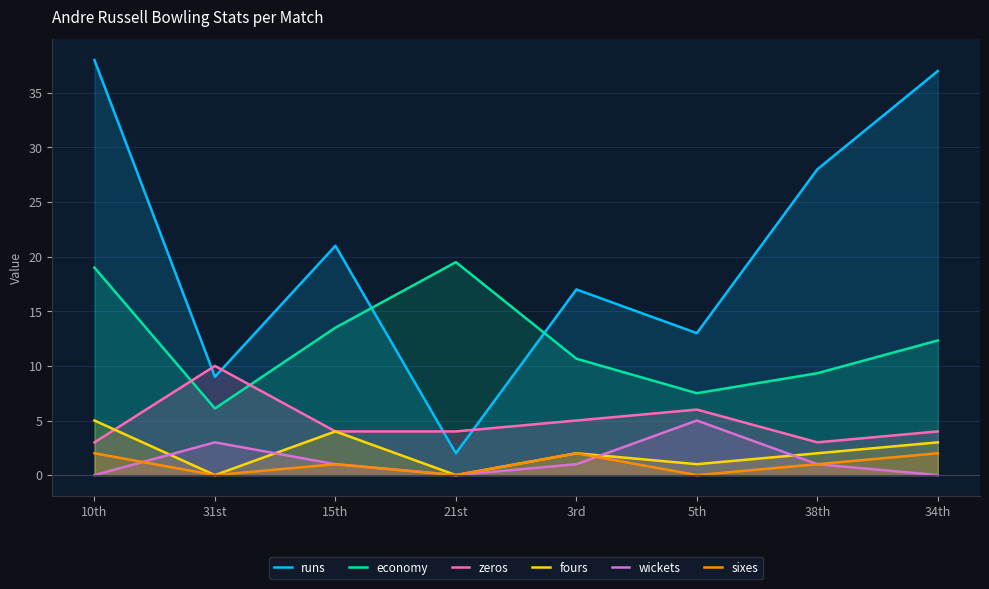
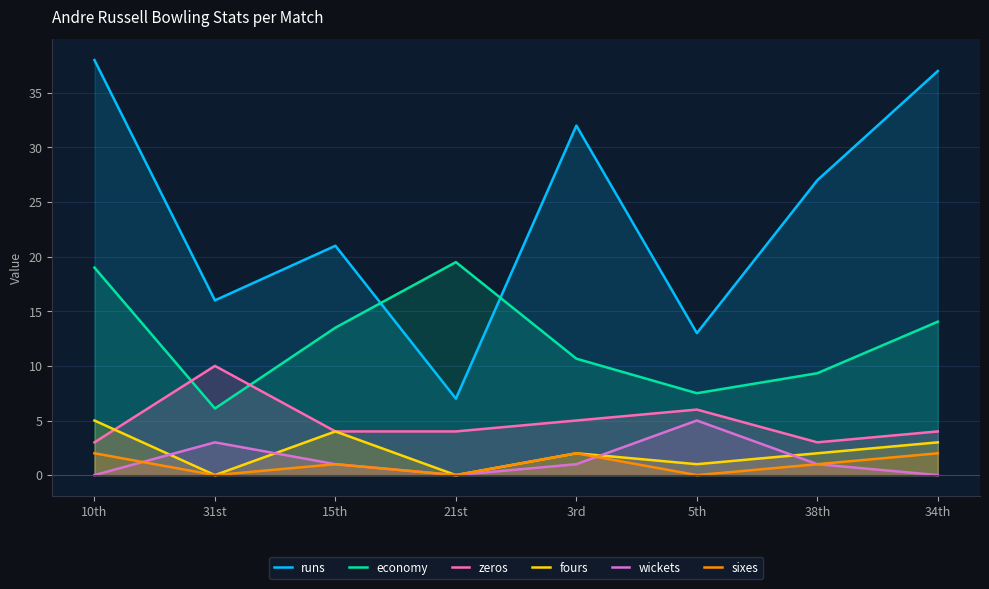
runs, 31st: 9 -> 16
runs, 21st: 2 -> 7
runs, 3rd: 17 -> 32
runs, 38th: 28 -> 27
economy, 34th: 12.3 -> 14.1
